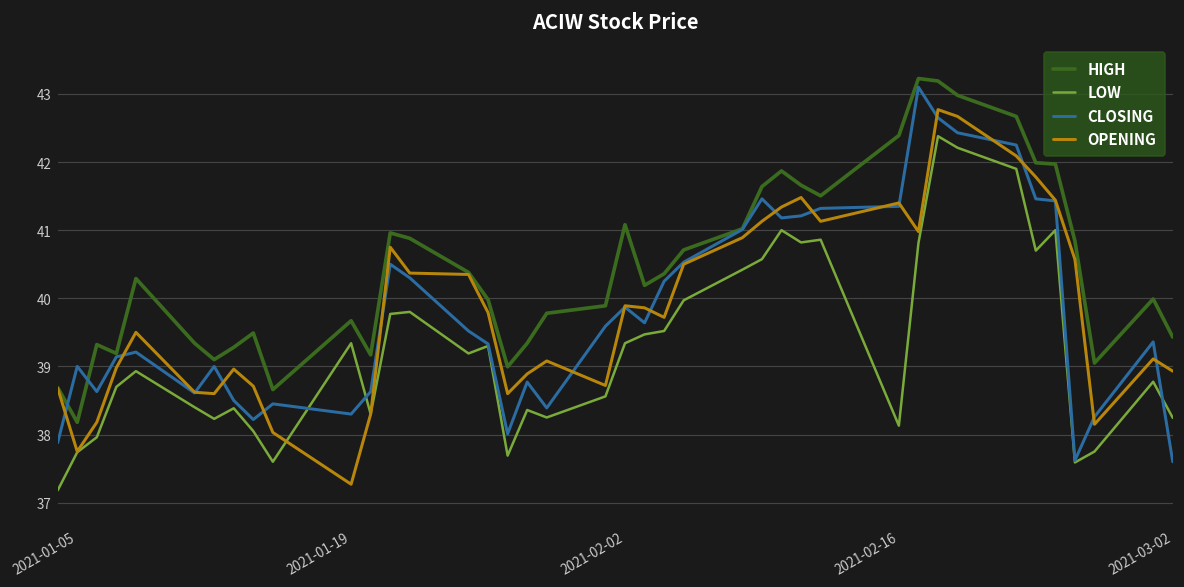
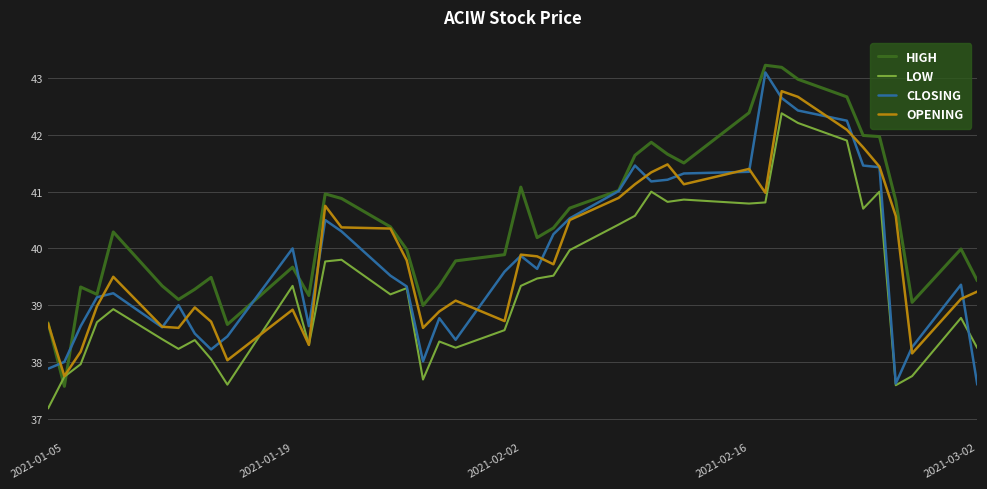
HIGH, 2021-01-05: 38.2 -> 37.6
CLOSING, 2021-01-05: 39 -> 38
CLOSING, 2021-01-19: 38.3 -> 40.0
OPENING, 2021-01-19: 37.3 -> 38.9
LOW, 2021-02-16: 38.1 -> 40.8
OPENING, 2021-03-02: 38.9 -> 39.2
